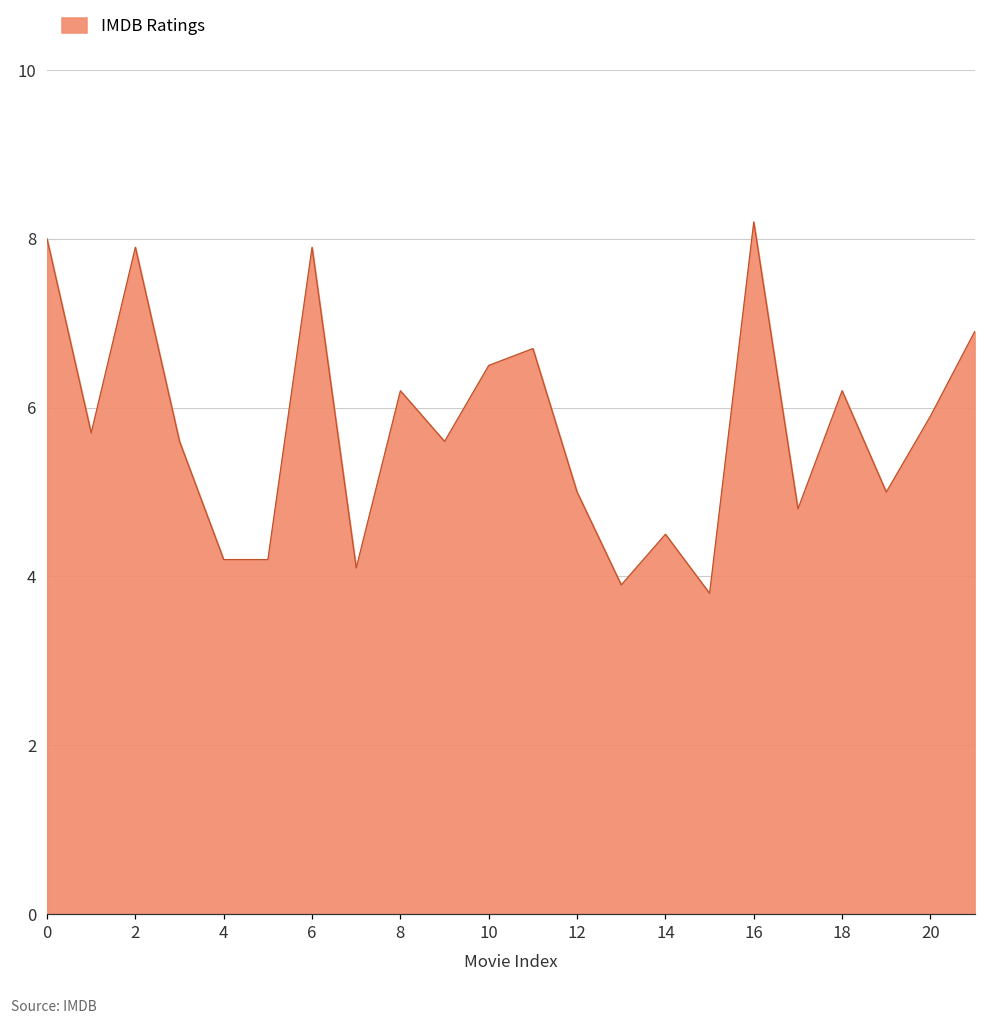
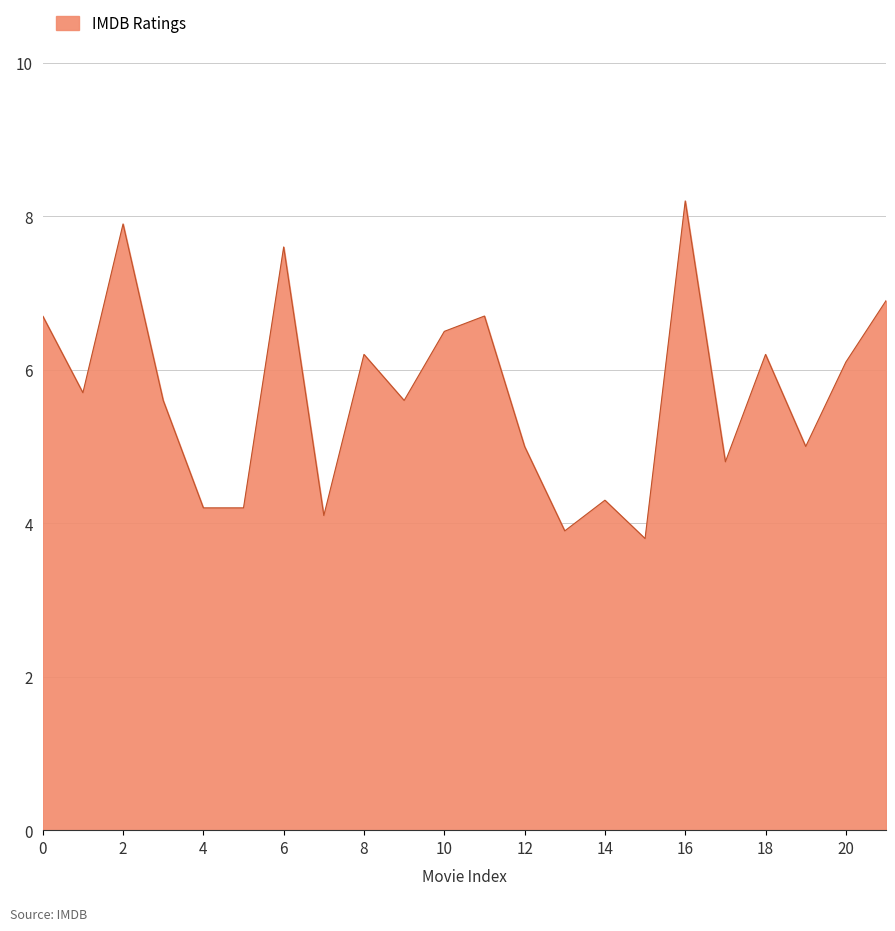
0: 8.0 -> 6.7
6: 7.9 -> 7.6
14: 4.5 -> 4.3
20: 5.9 -> 6.1
